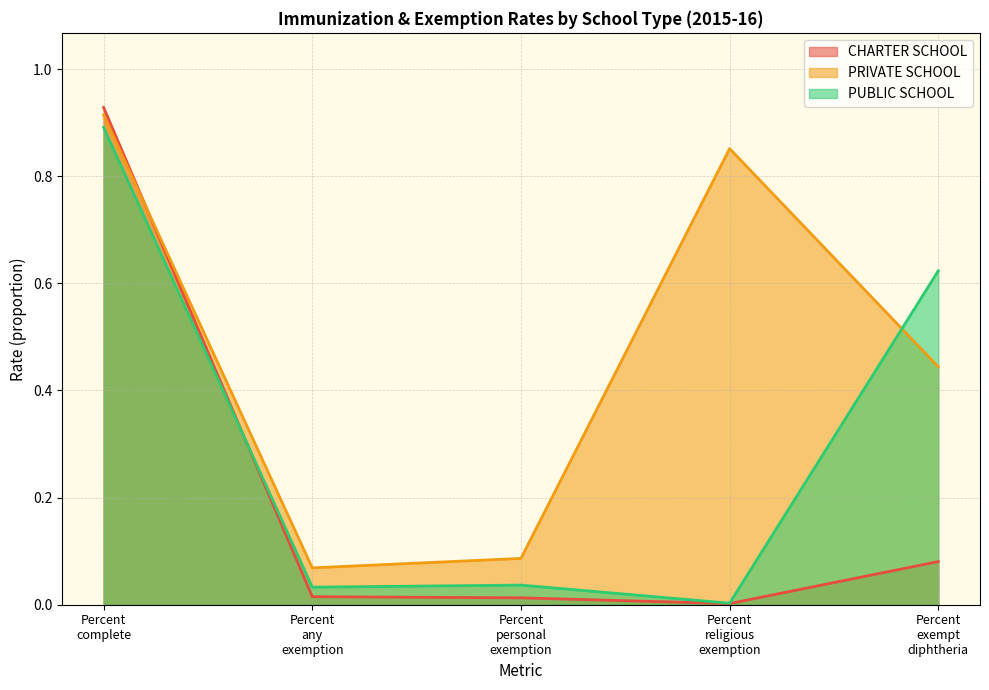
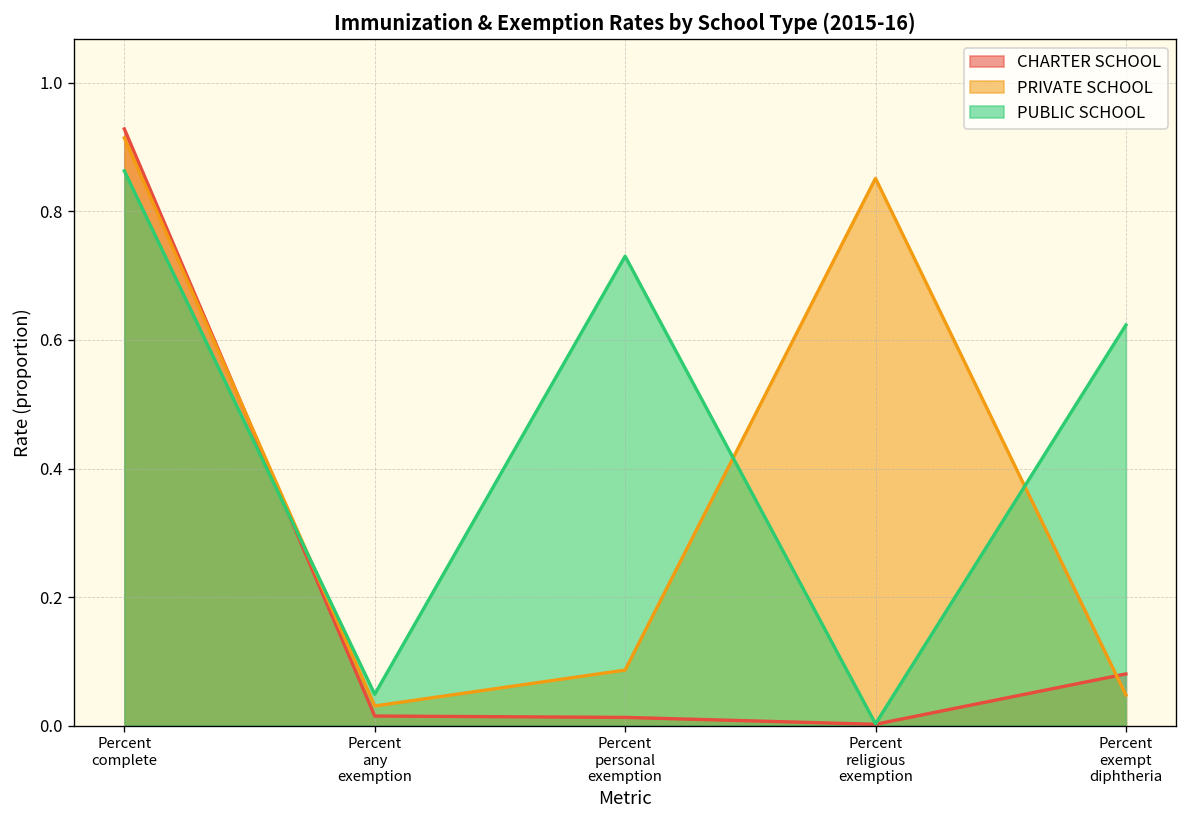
PUBLIC SCHOOL, Percent complete: 0.89 -> 0.86
PRIVATE SCHOOL, Percent any exemption: 0.07 -> 0.03
PUBLIC SCHOOL, Percent any exemption: 0.03 -> 0.05
PUBLIC SCHOOL, Percent personal exemption: 0.04 -> 0.73
PRIVATE SCHOOL, Percent exempt diphtheria: 0.44 -> 0.05
